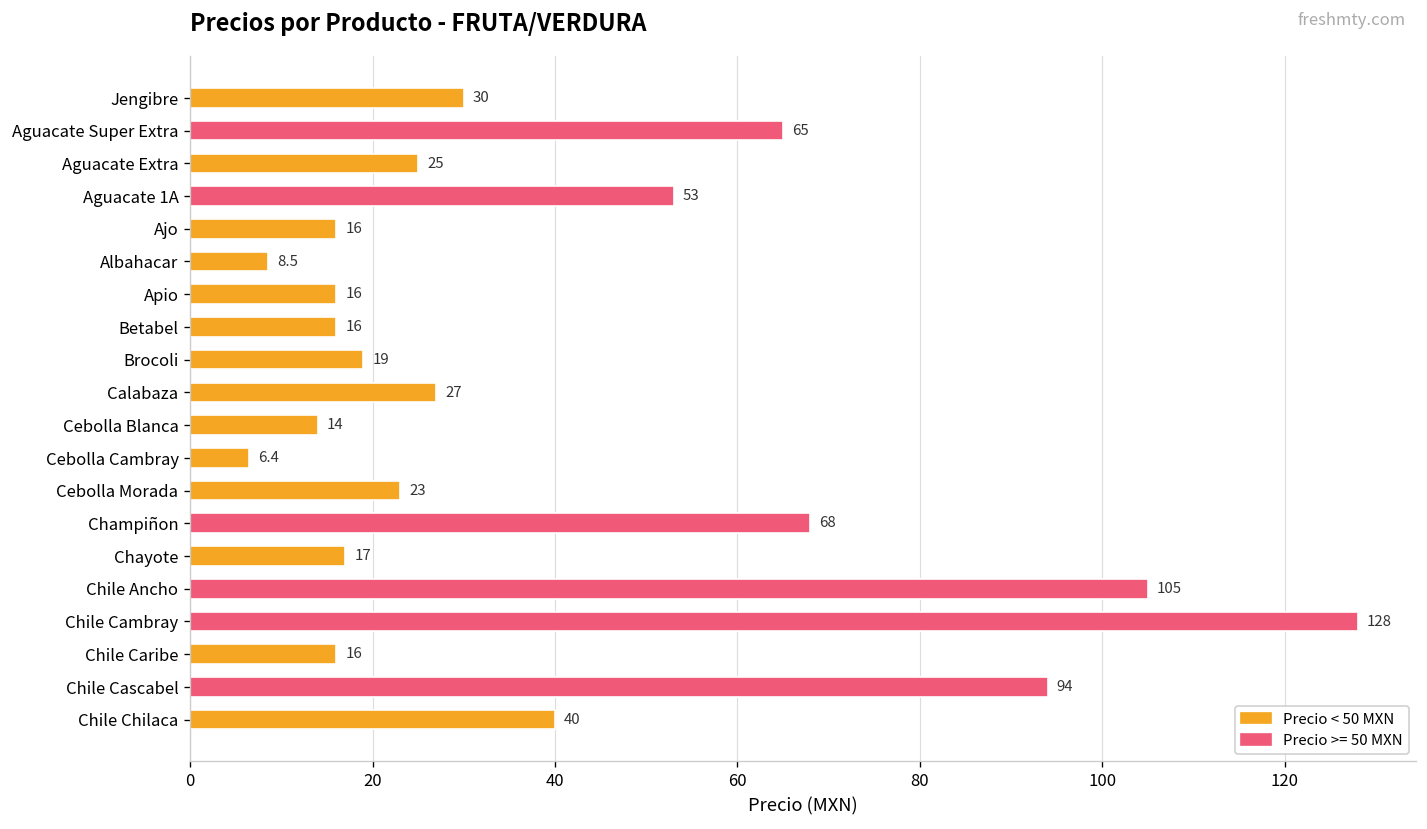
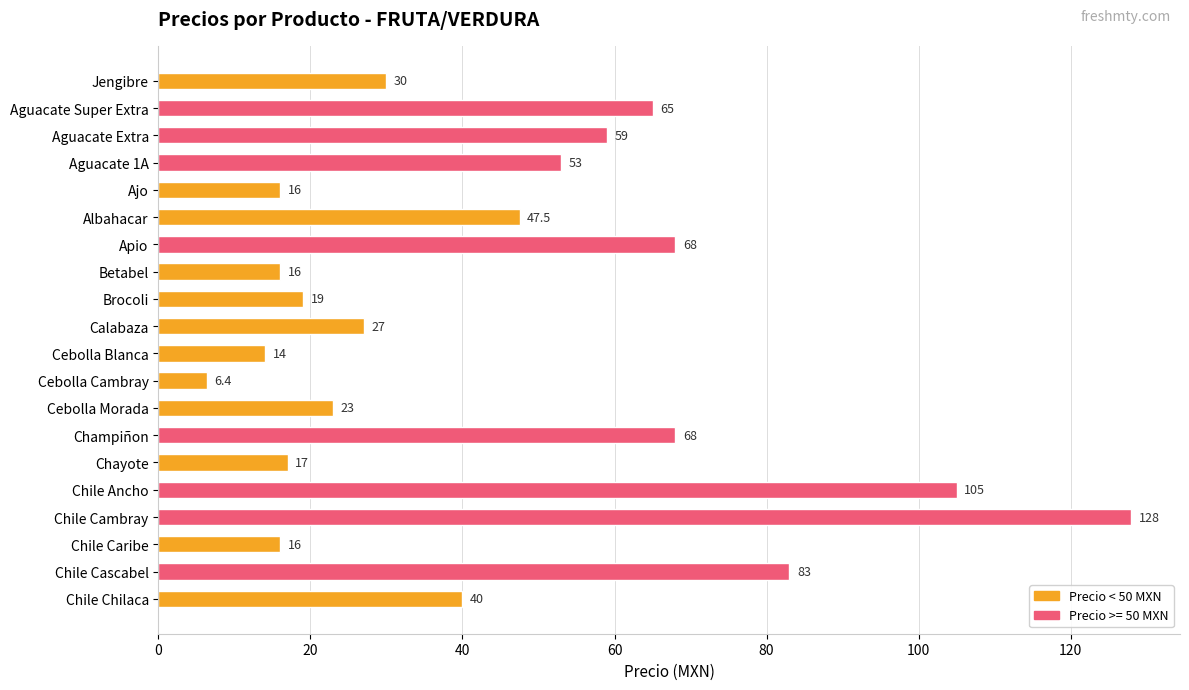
Aguacate Extra: 25 -> 59
Albahacar: 8.5 -> 47.5
Apio: 16 -> 68
Chile Cascabel: 94 -> 83
